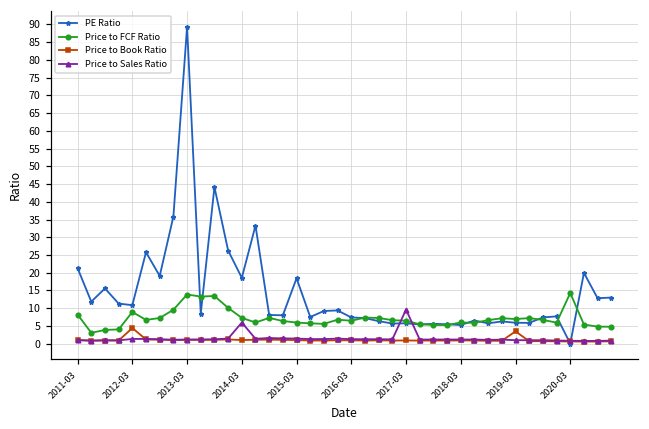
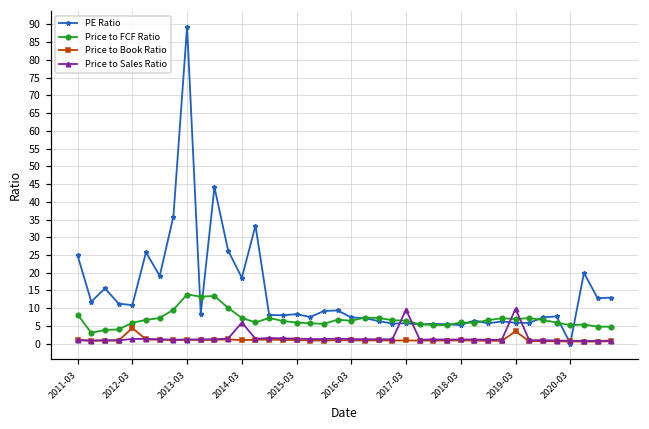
PE Ratio, 2011-03: 21 -> 25
Price to FCF Ratio, 2012-03: 9 -> 6
PE Ratio, 2015-03: 18 -> 8
Price to Sales Ratio, 2019-03: 1 -> 10
Price to FCF Ratio, 2020-03: 14 -> 5
